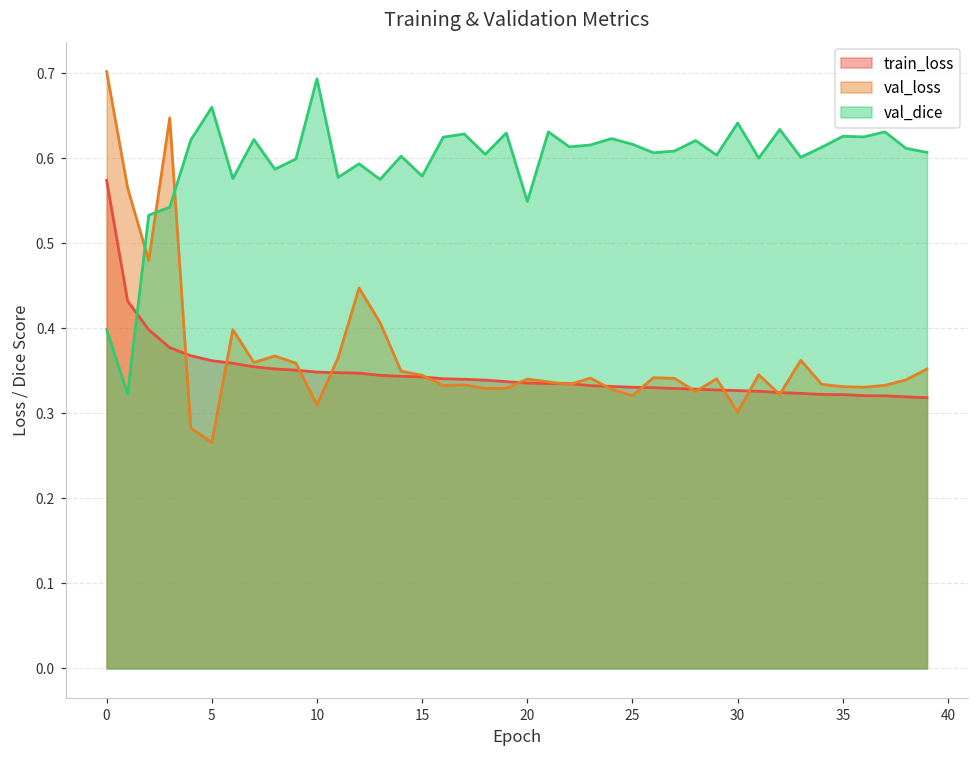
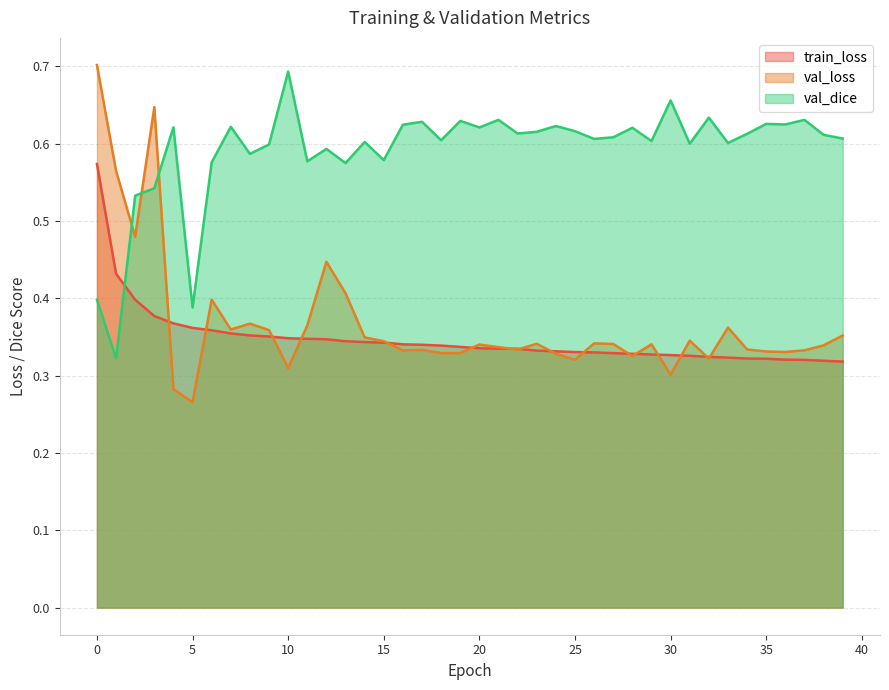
val_dice, 5: 0.66 -> 0.39
val_dice, 20: 0.55 -> 0.62
val_dice, 30: 0.64 -> 0.66
